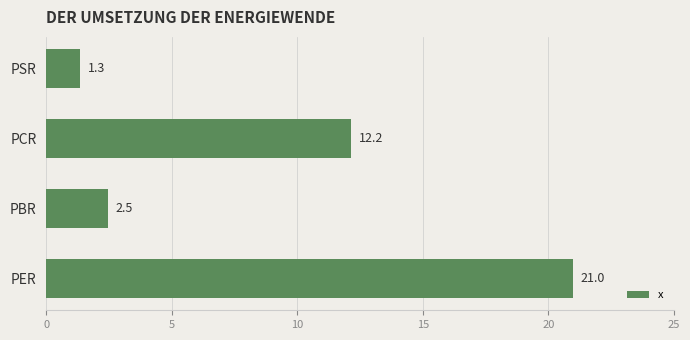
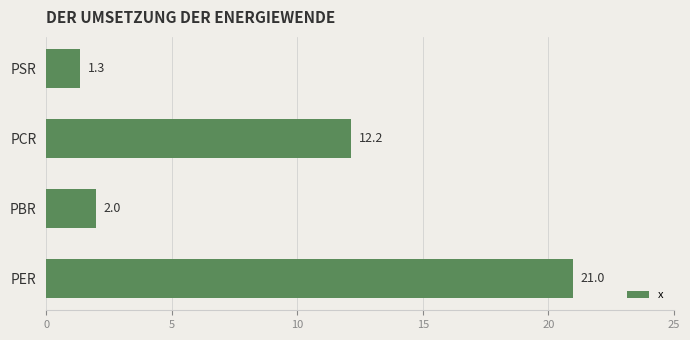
PBR: 2.5 -> 2.0
